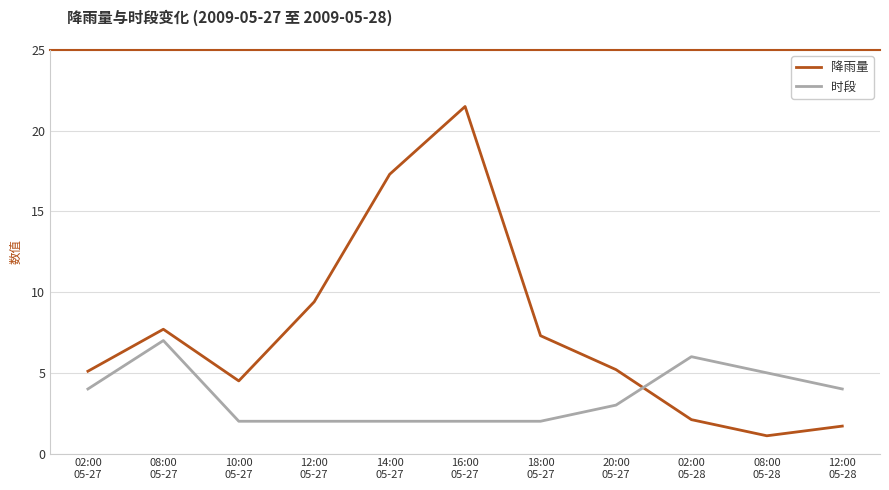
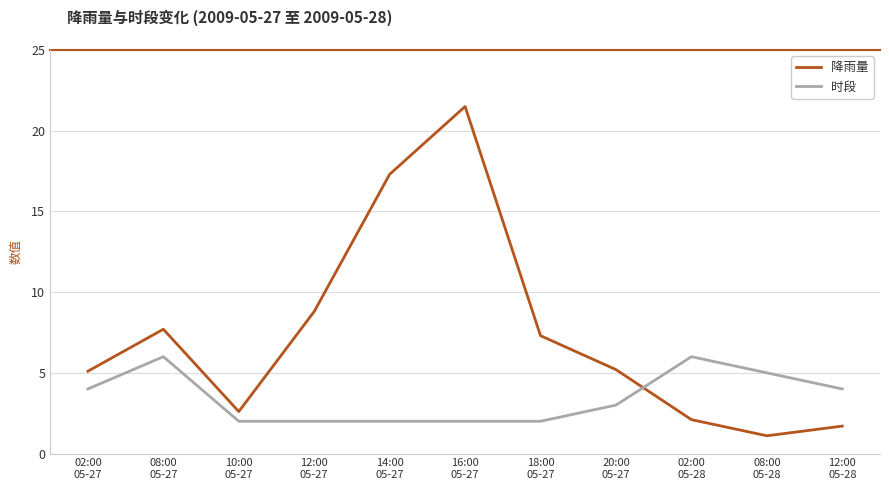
时段, 08:00 05-27: 7 -> 6
降雨量, 10:00 05-27: 4.5 -> 2.6
降雨量, 12:00 05-27: 9.4 -> 8.8
